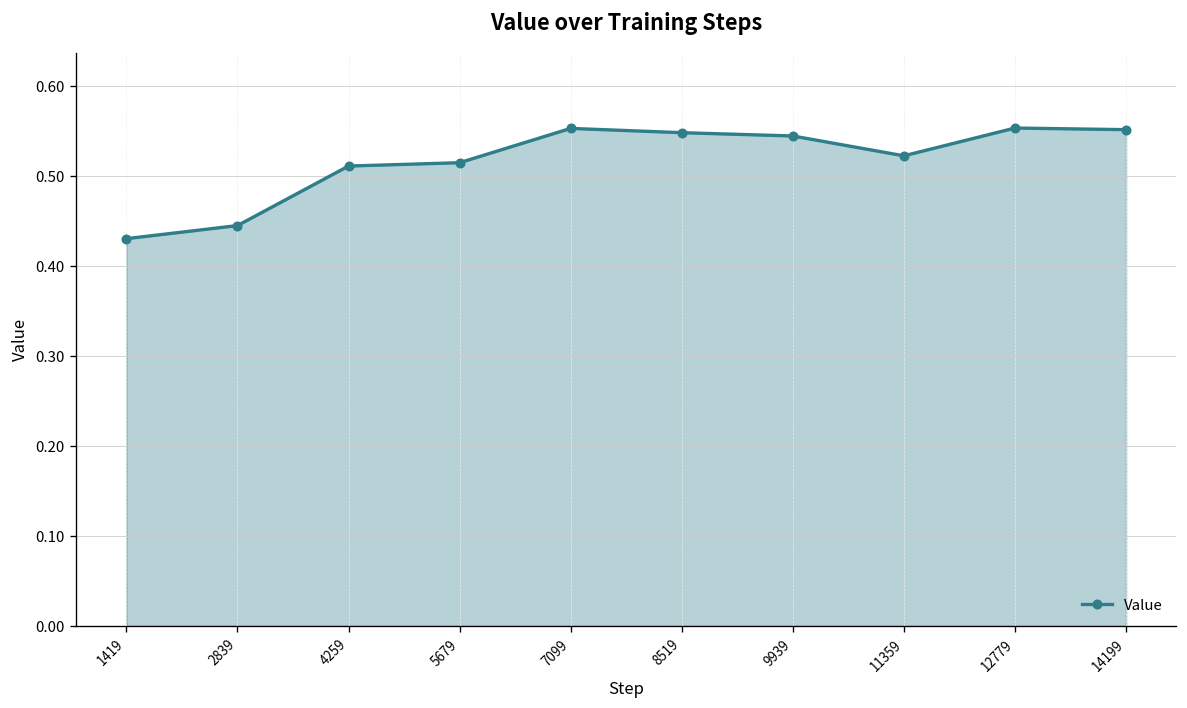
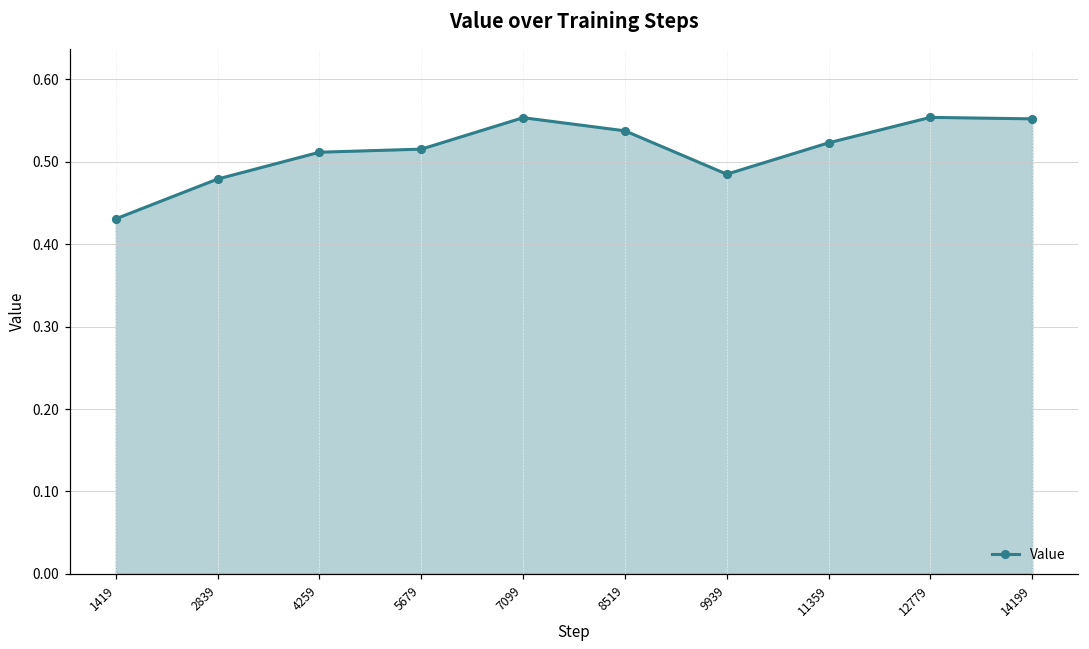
2839: 0.45 -> 0.48
8519: 0.55 -> 0.54
9939: 0.54 -> 0.48
